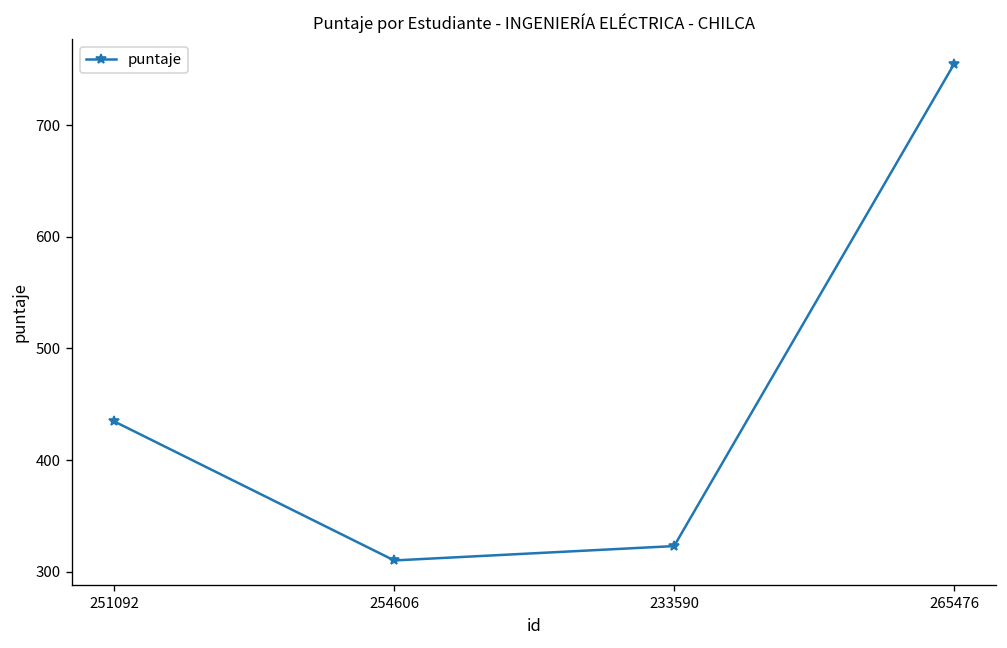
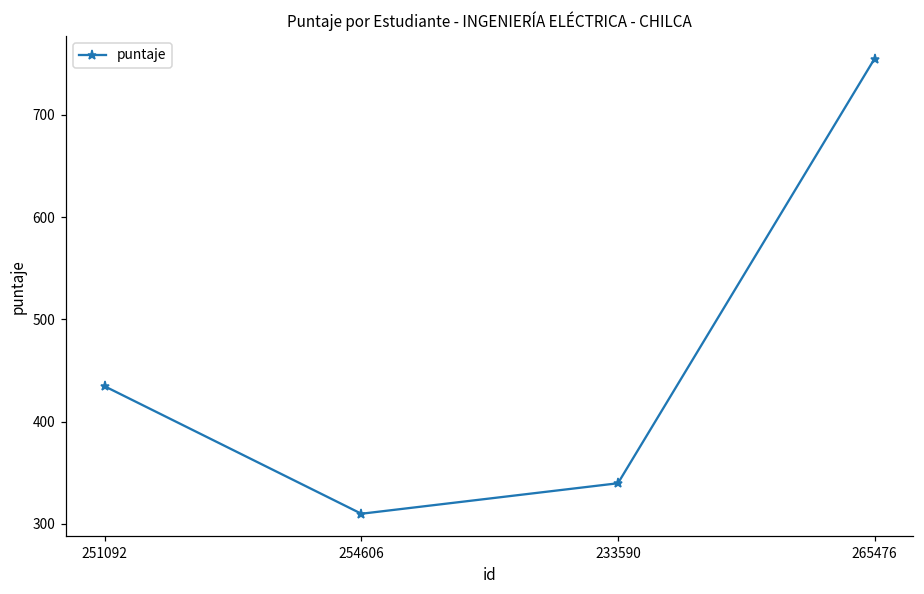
233590: 320 -> 340
